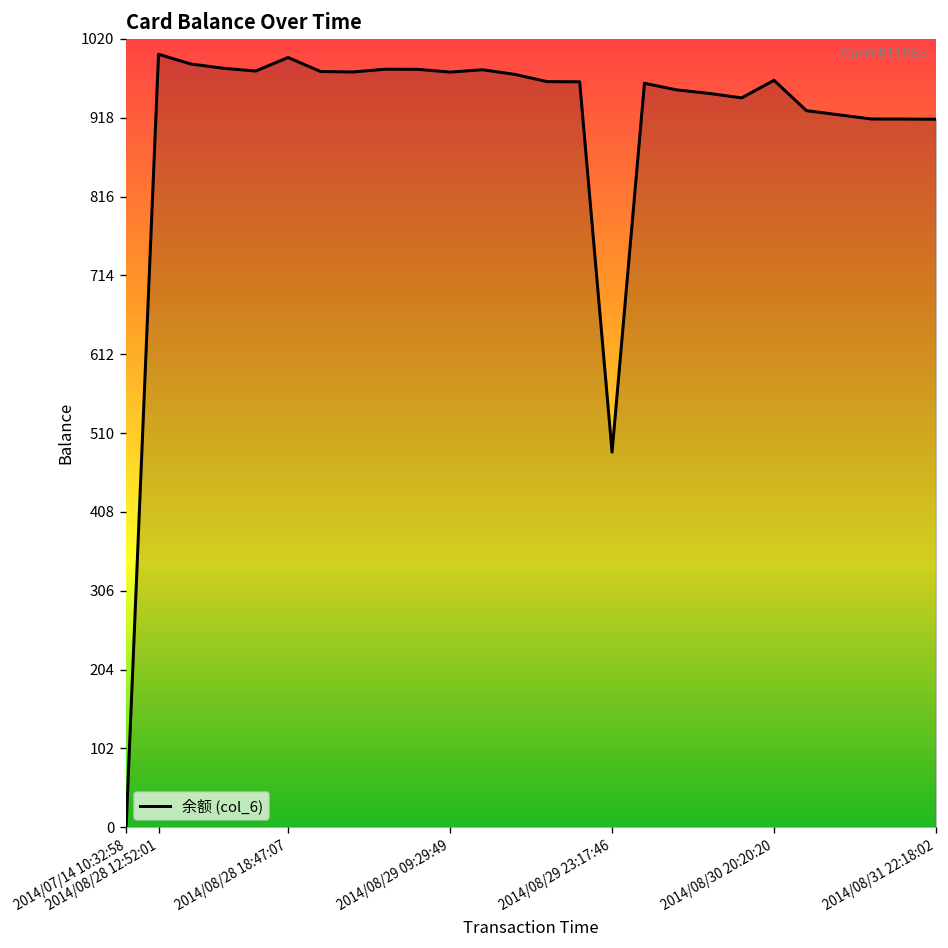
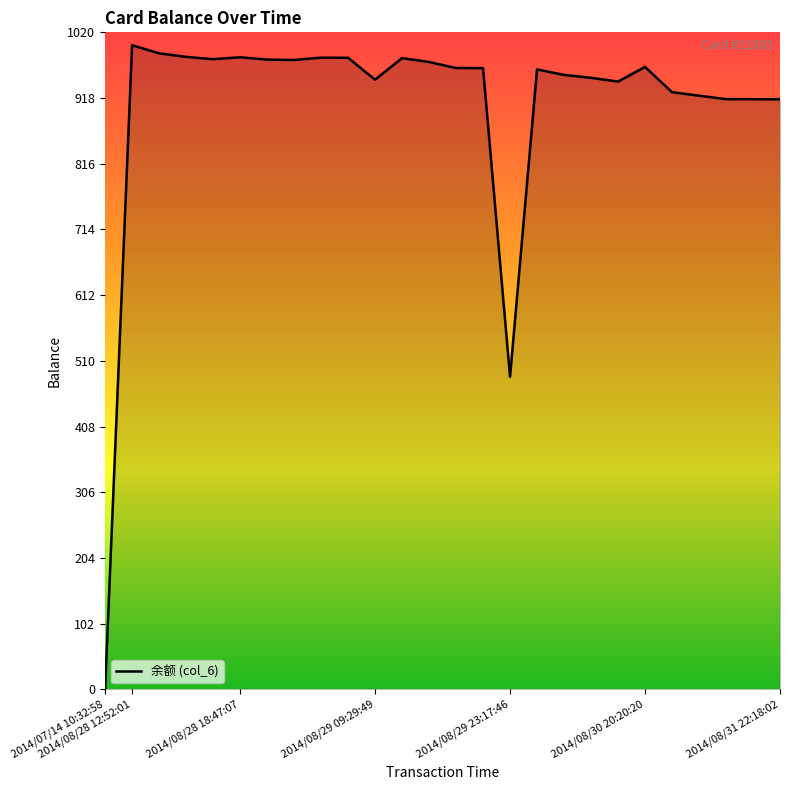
2014/08/28 18:47:07: 1000 -> 980
2014/08/29 09:29:49: 980 -> 950
